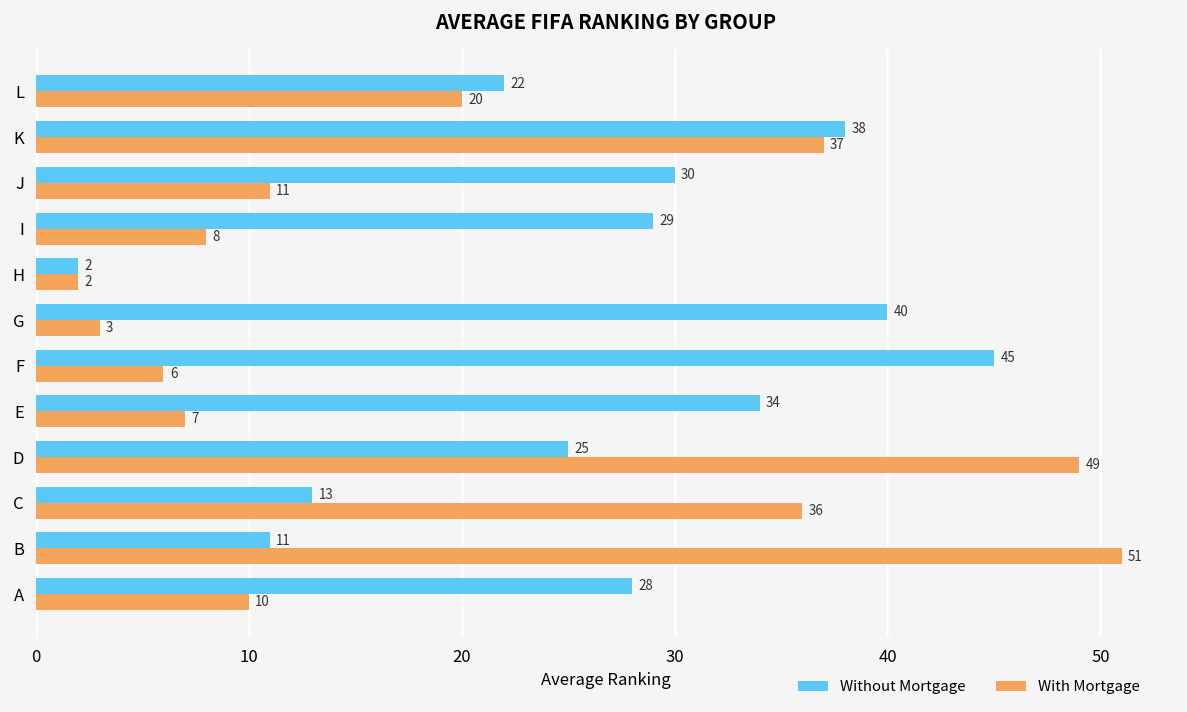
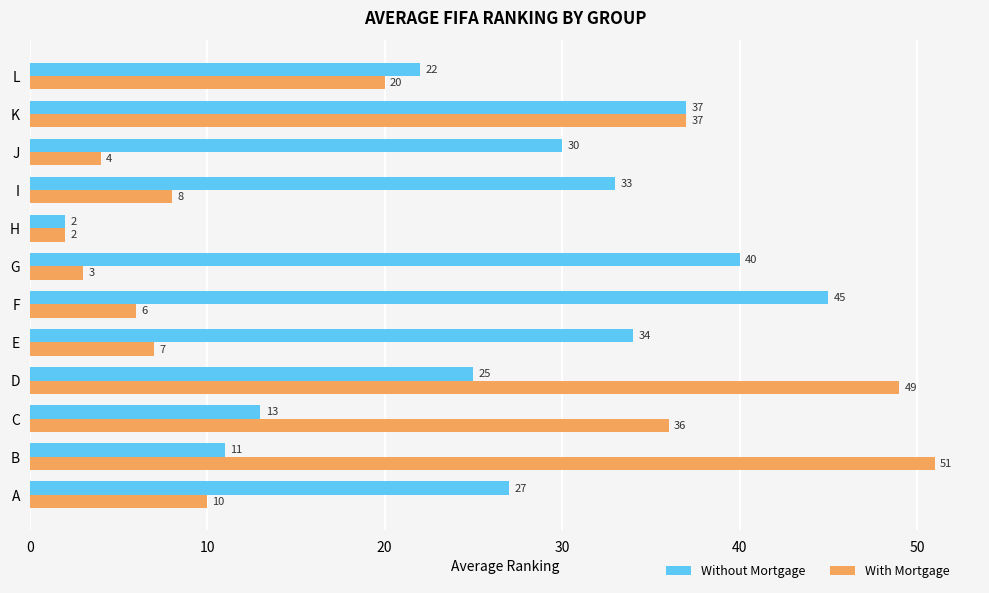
Without Mortgage, K: 38 -> 37
With Mortgage, J: 11 -> 4
Without Mortgage, I: 29 -> 33
Without Mortgage, A: 28 -> 27
